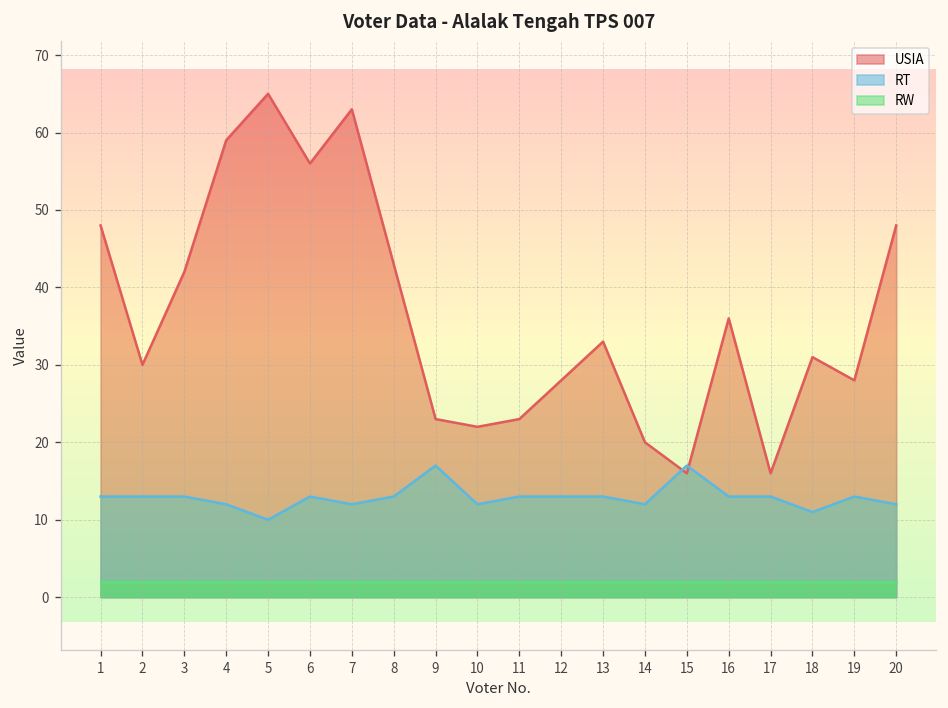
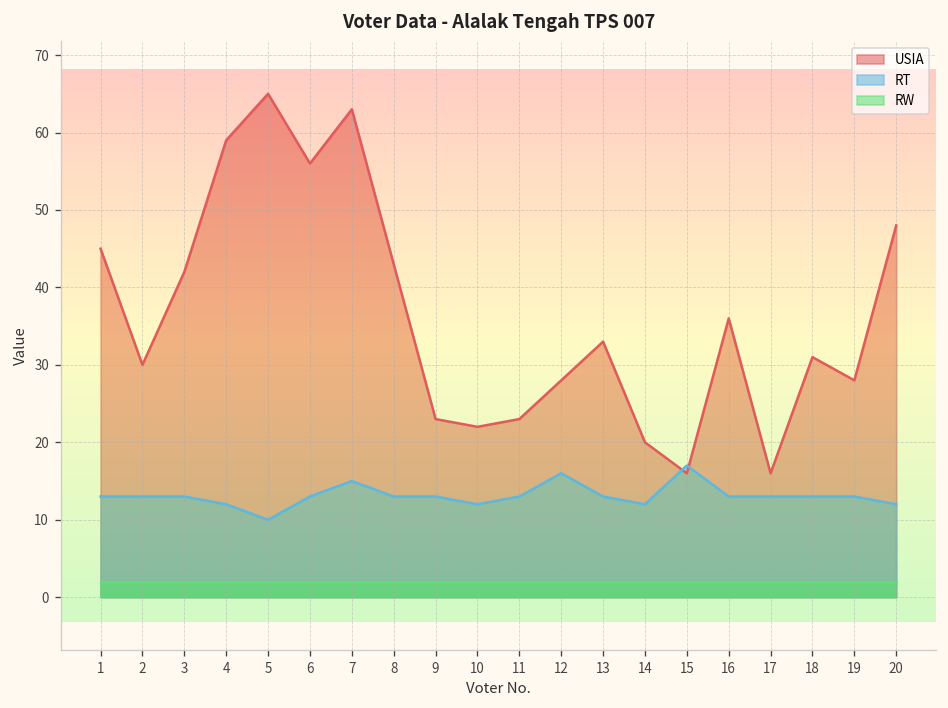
USIA, 1: 48 -> 45
RT, 7: 12 -> 15
RT, 9: 17 -> 13
RT, 12: 13 -> 16
RT, 18: 11 -> 13
